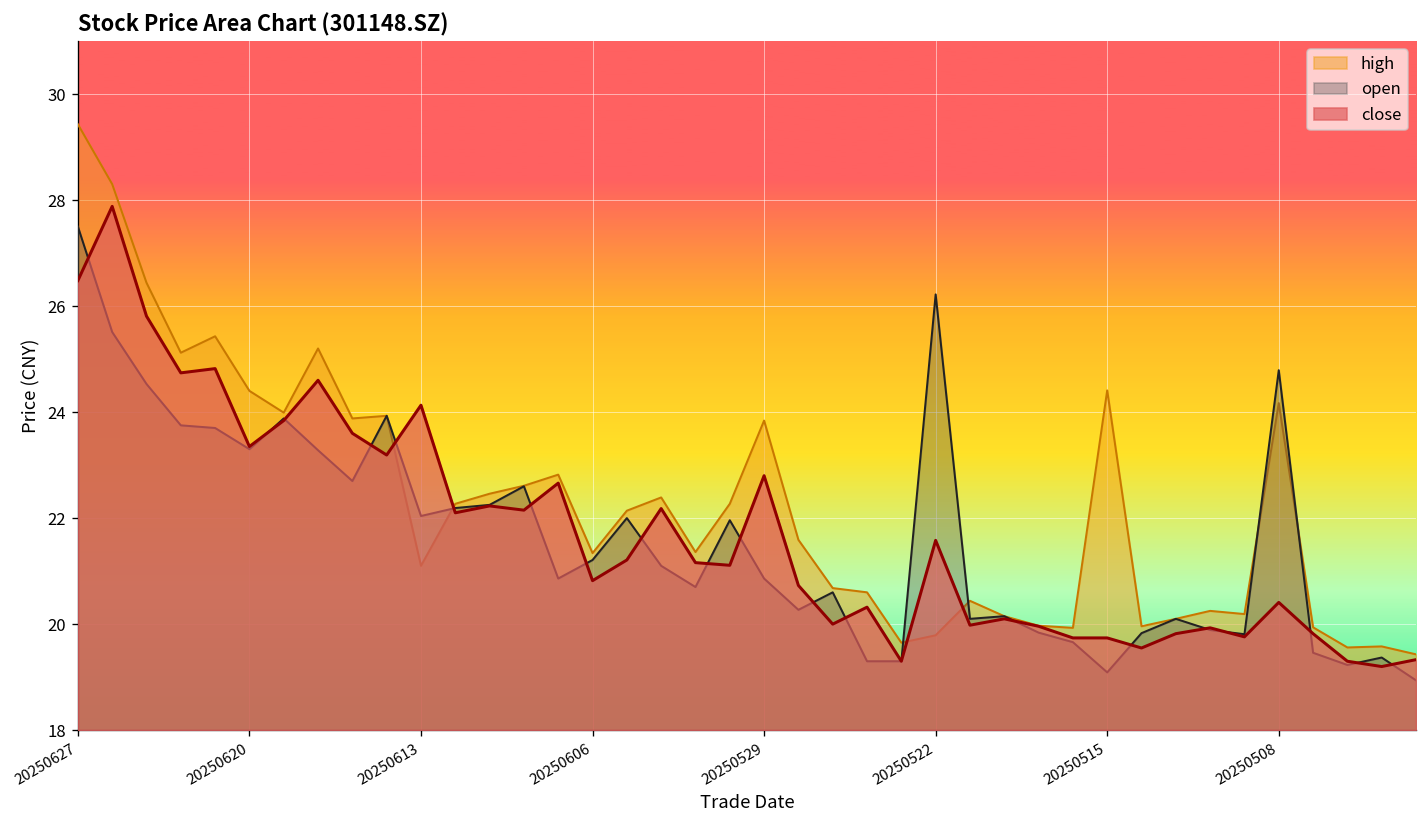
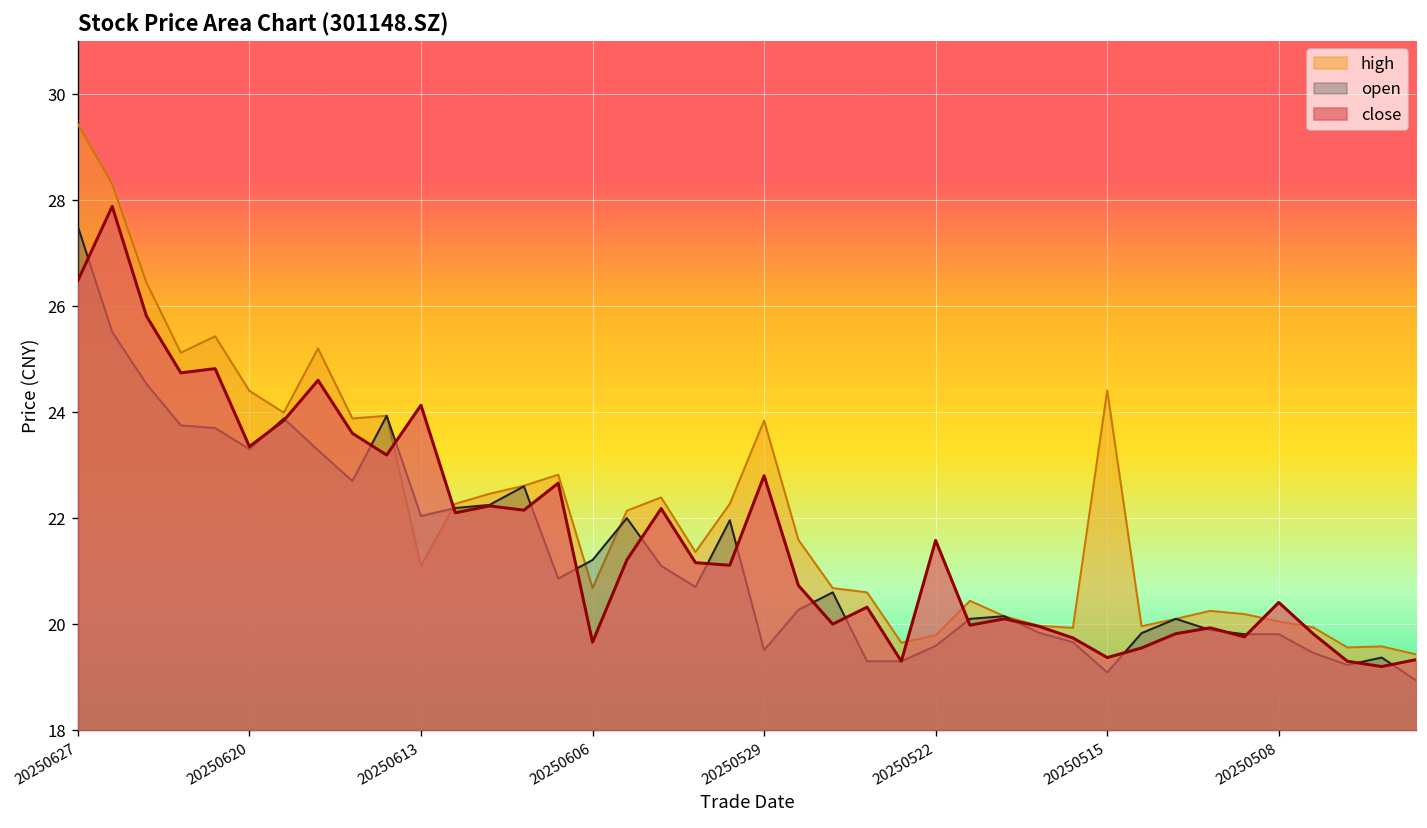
high, 20250606: 21.3 -> 20.7
close, 20250606: 20.8 -> 19.7
open, 20250529: 20.9 -> 19.5
open, 20250522: 26.2 -> 19.6
close, 20250515: 19.7 -> 19.4
high, 20250508: 24.2 -> 20.1
open, 20250508: 24.8 -> 19.8
